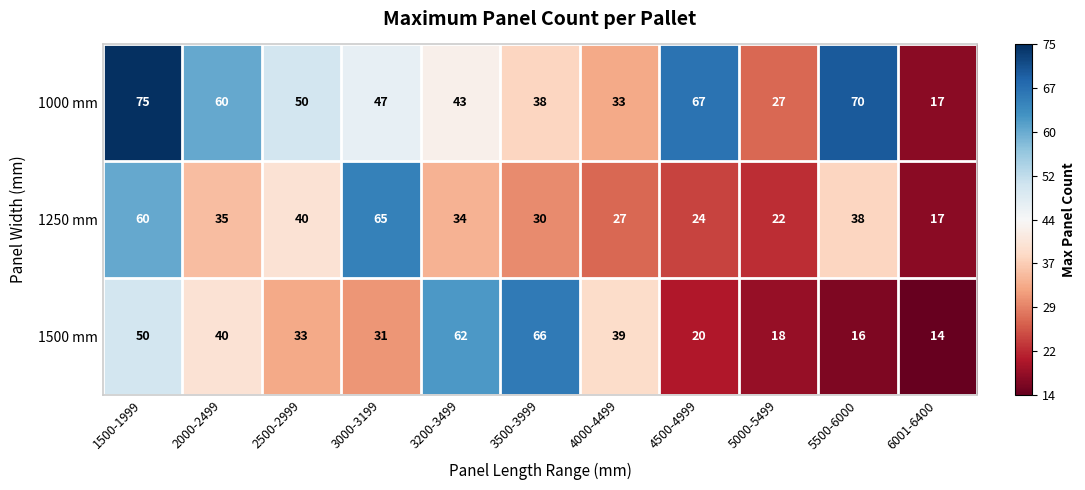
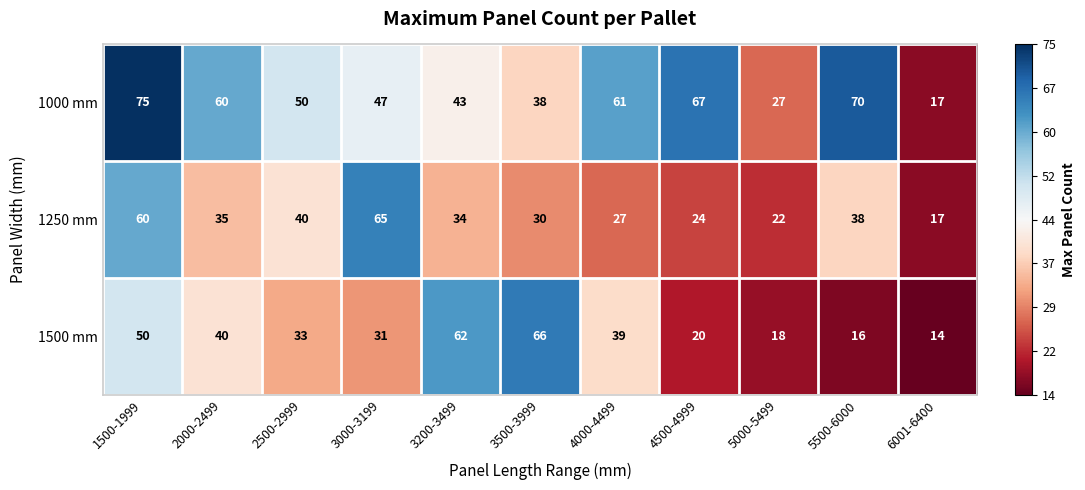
1000 mm, 4000-4499: 33 -> 61
